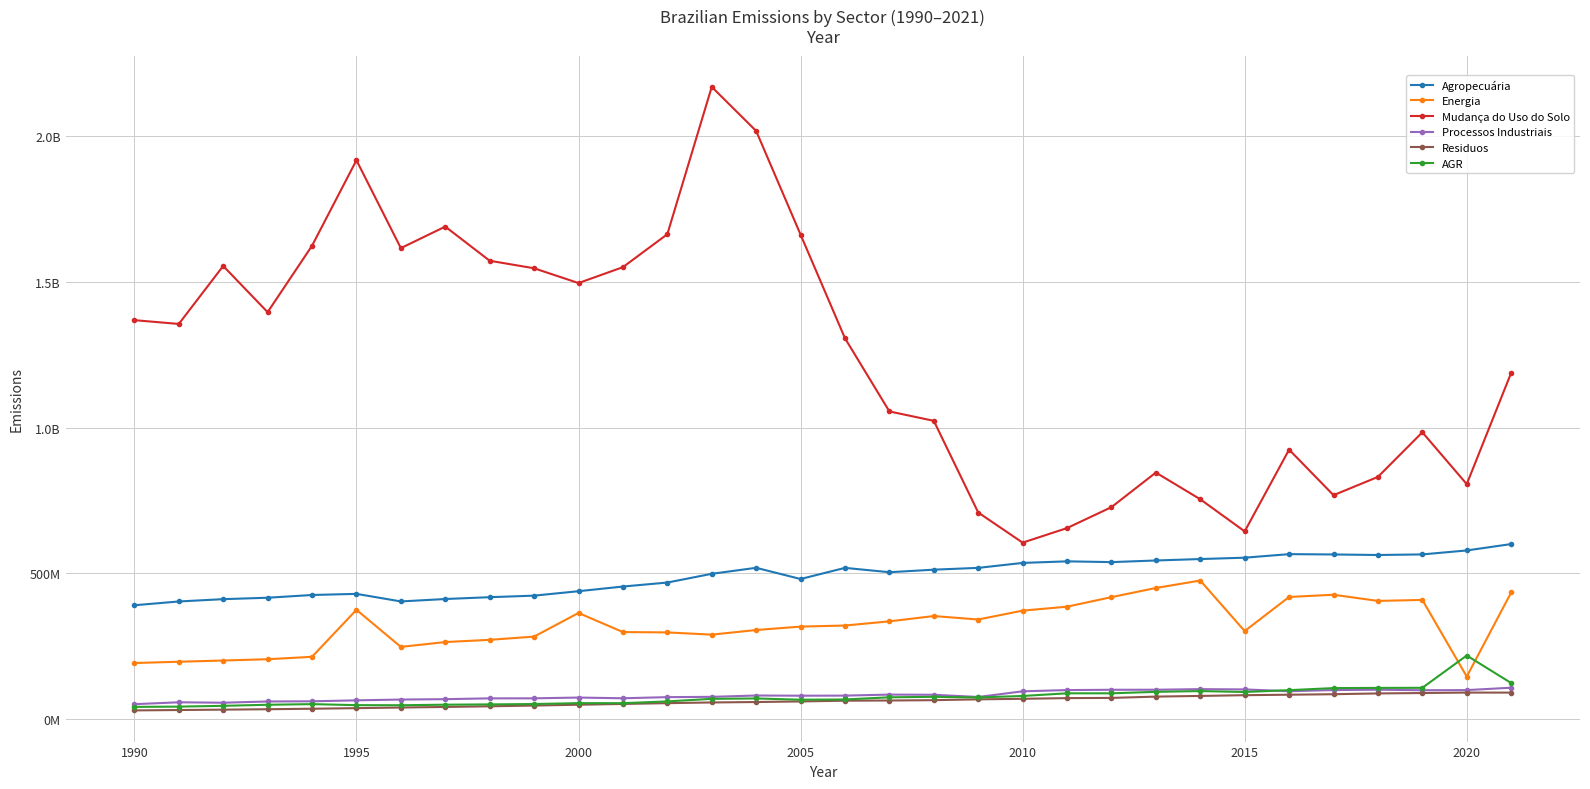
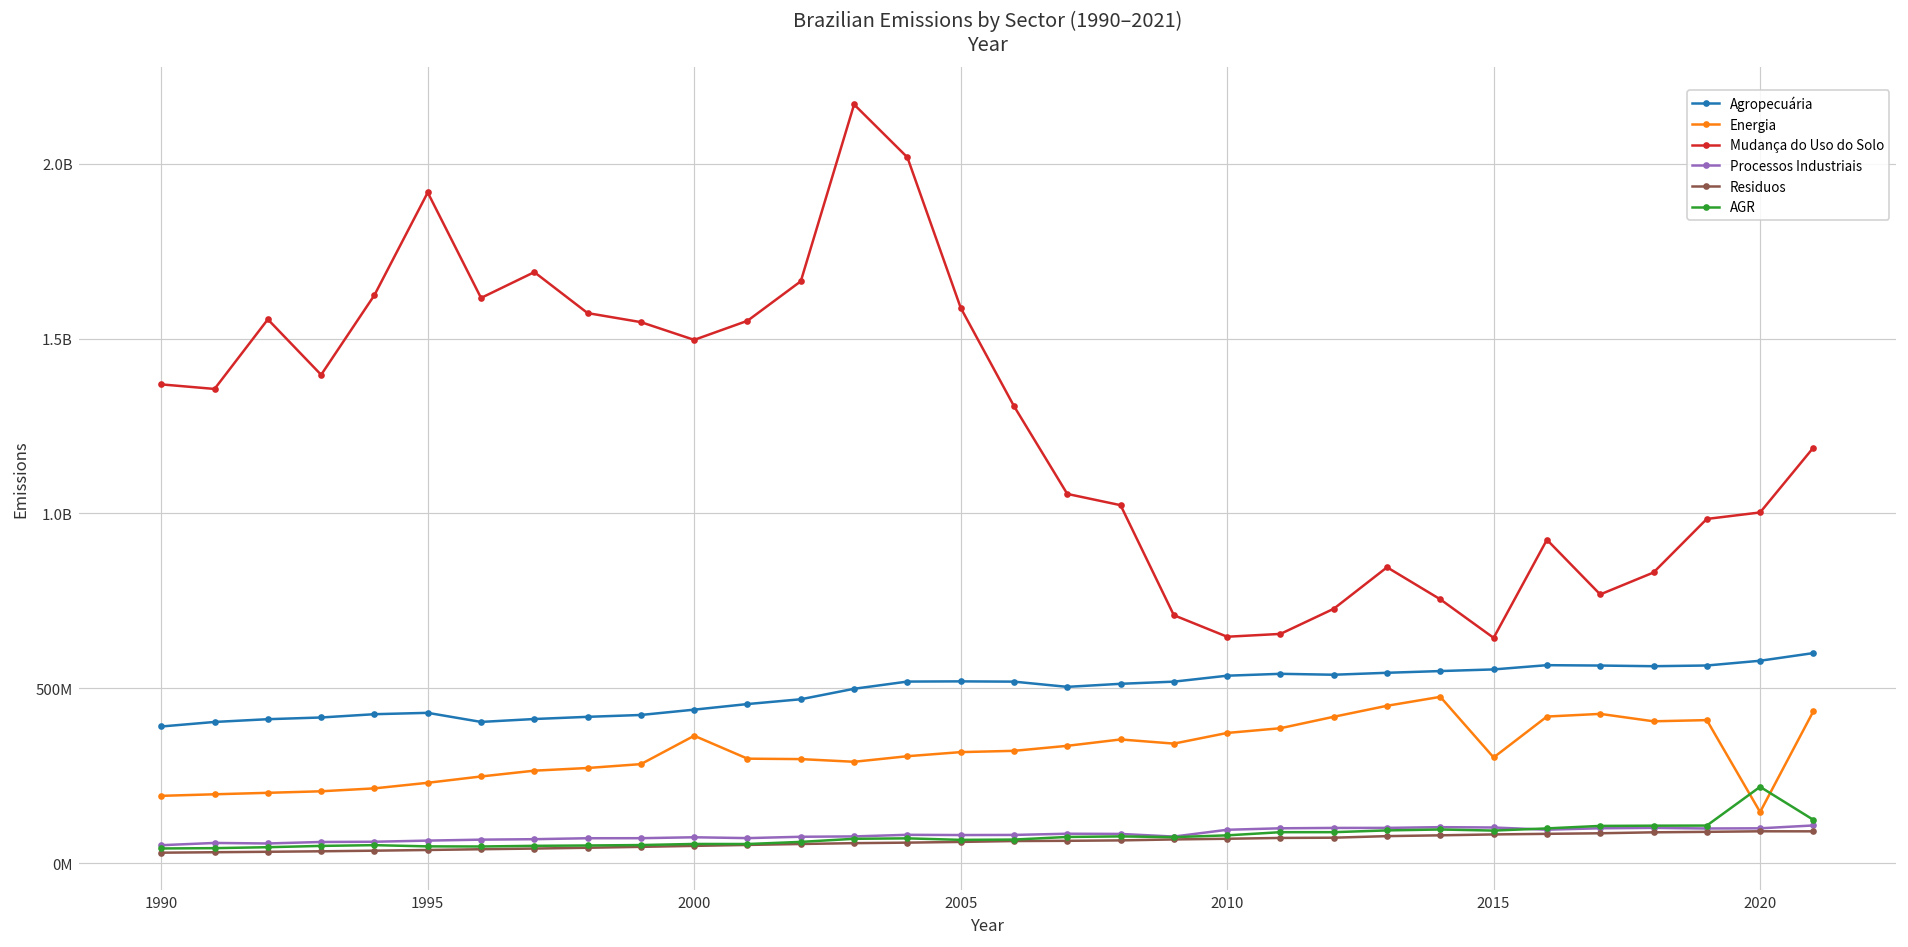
Energia, 1995: 380000000 -> 230000000
Agropecuária, 2005: 480000000 -> 520000000
Mudança do Uso do Solo, 2005: 1660000000 -> 1590000000
Mudança do Uso do Solo, 2010: 610000000 -> 650000000
Mudança do Uso do Solo, 2020: 810000000 -> 1000000000
